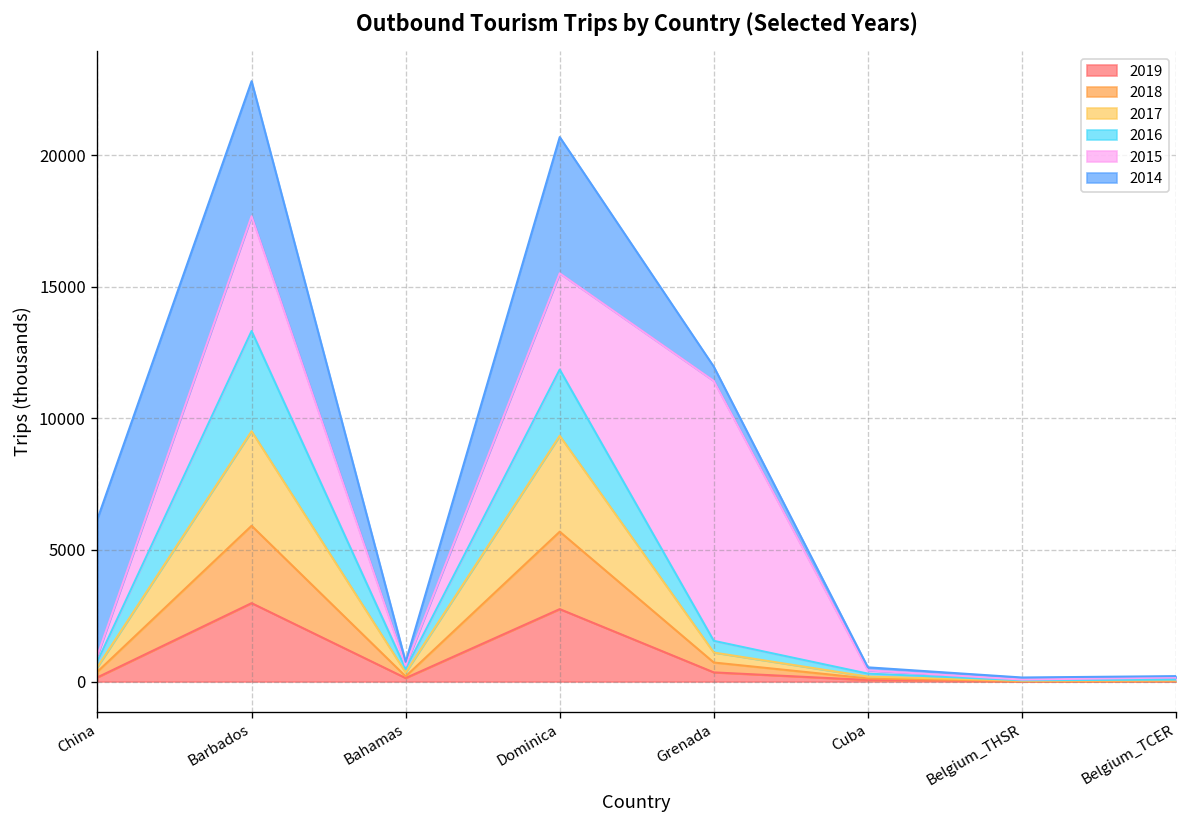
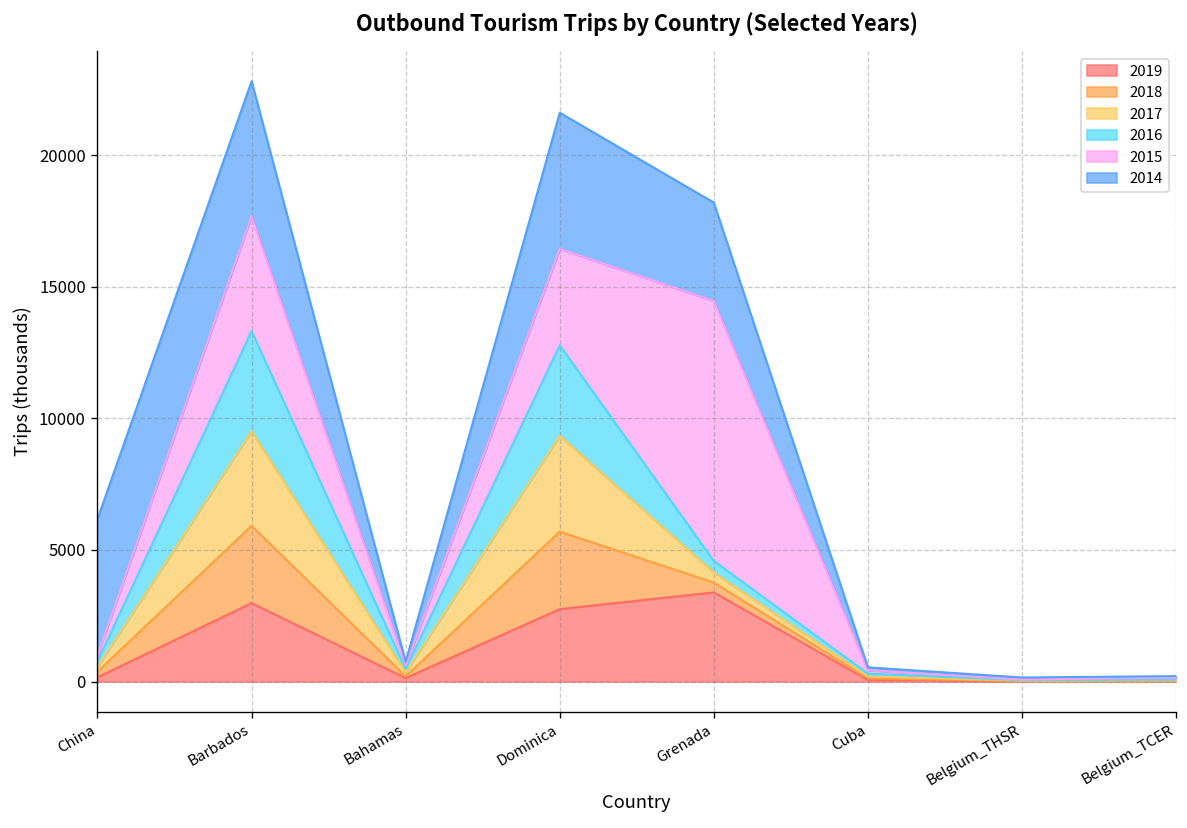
2016, Dominica: 2500 -> 3400
2019, Grenada: 300 -> 3400
2014, Grenada: 500 -> 3700
